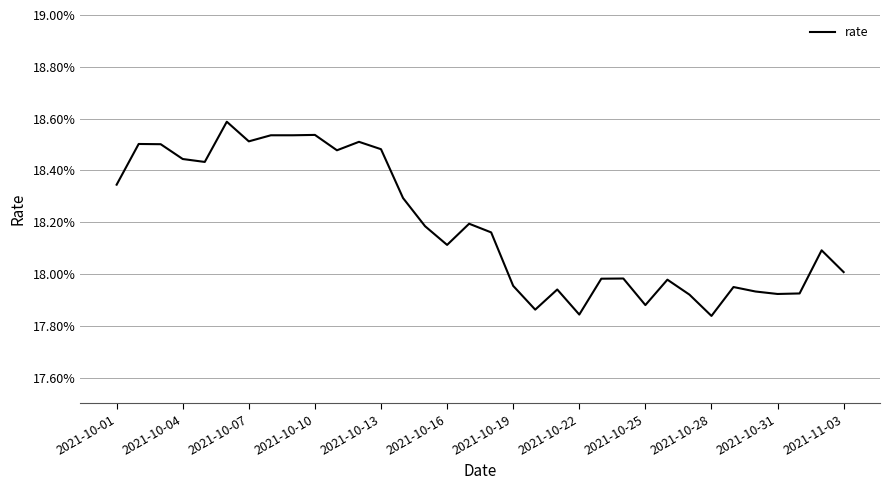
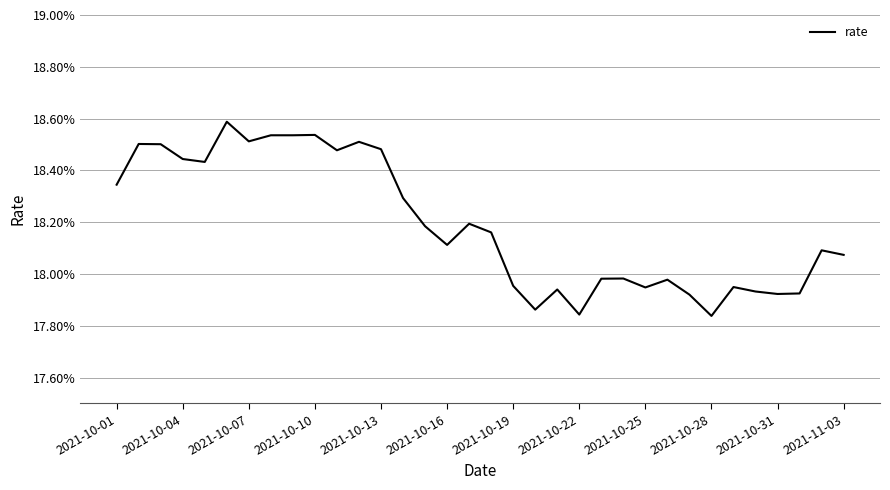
2021-10-25: 17.88% -> 17.95%
2021-11-03: 18.01% -> 18.07%
